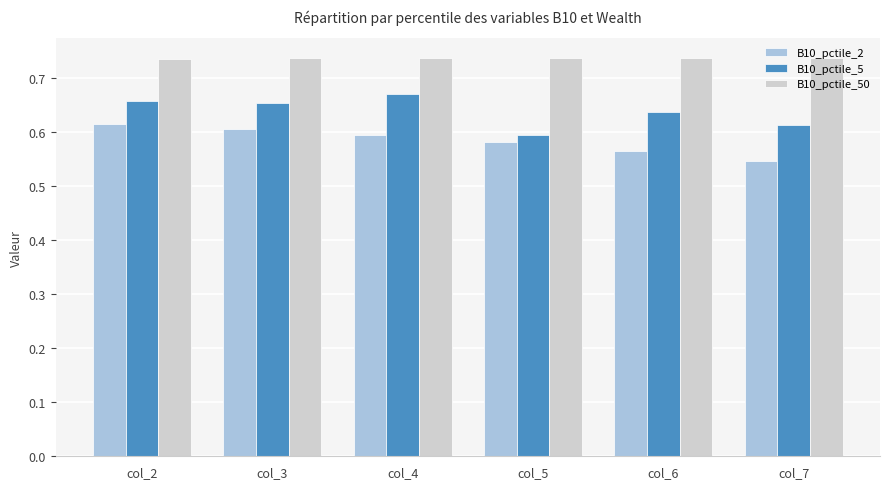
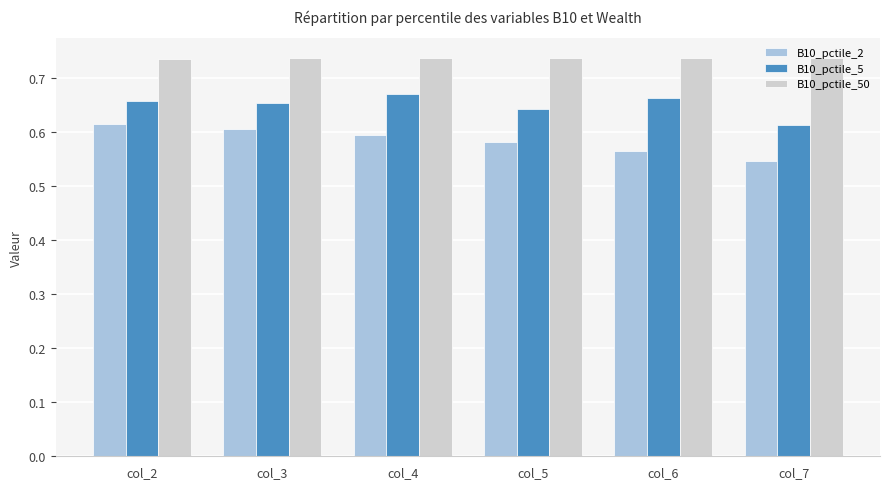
B10_pctile_5, col_5: 0.59 -> 0.64
B10_pctile_5, col_6: 0.64 -> 0.66
